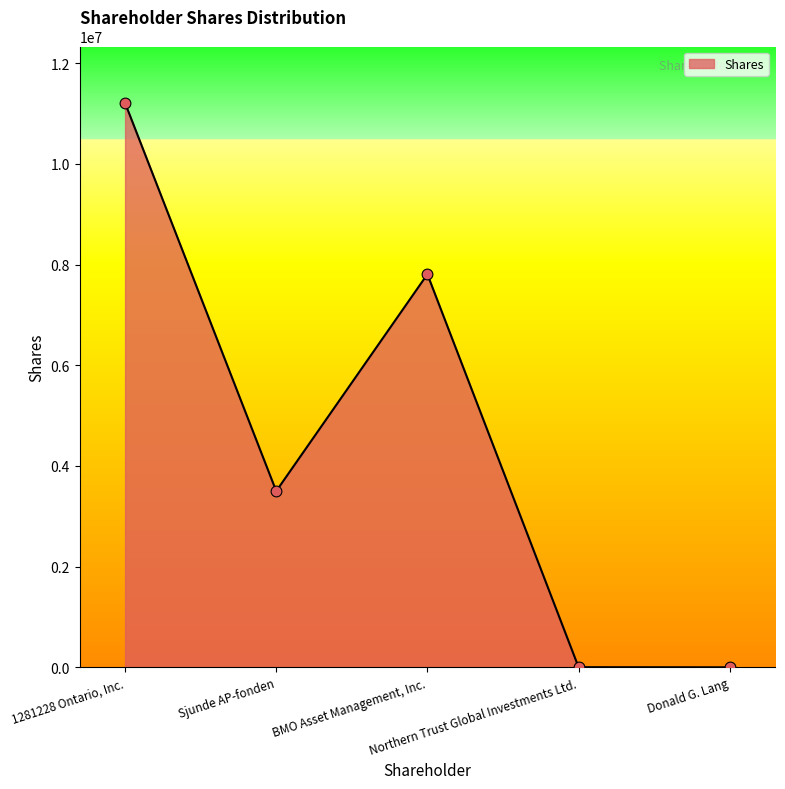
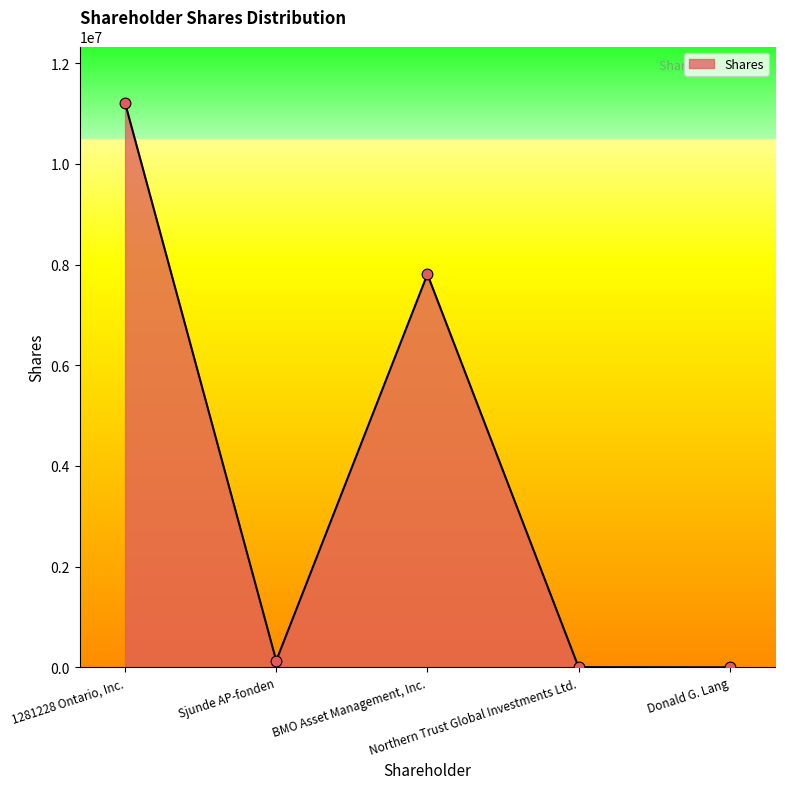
Sjunde AP-fonden: 3500000 -> 100000
